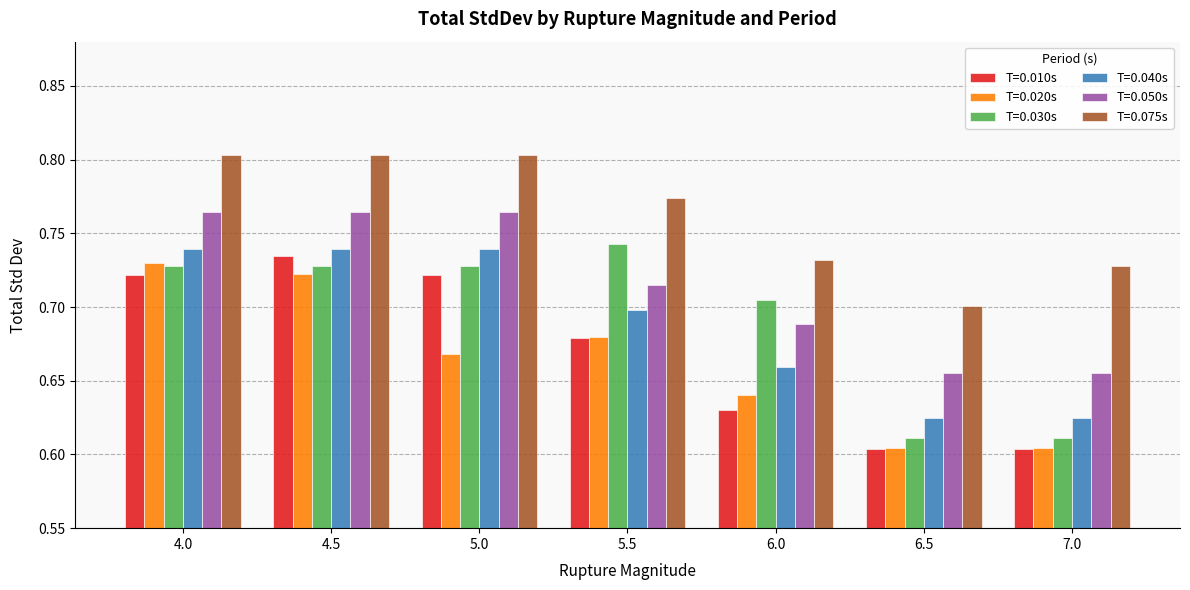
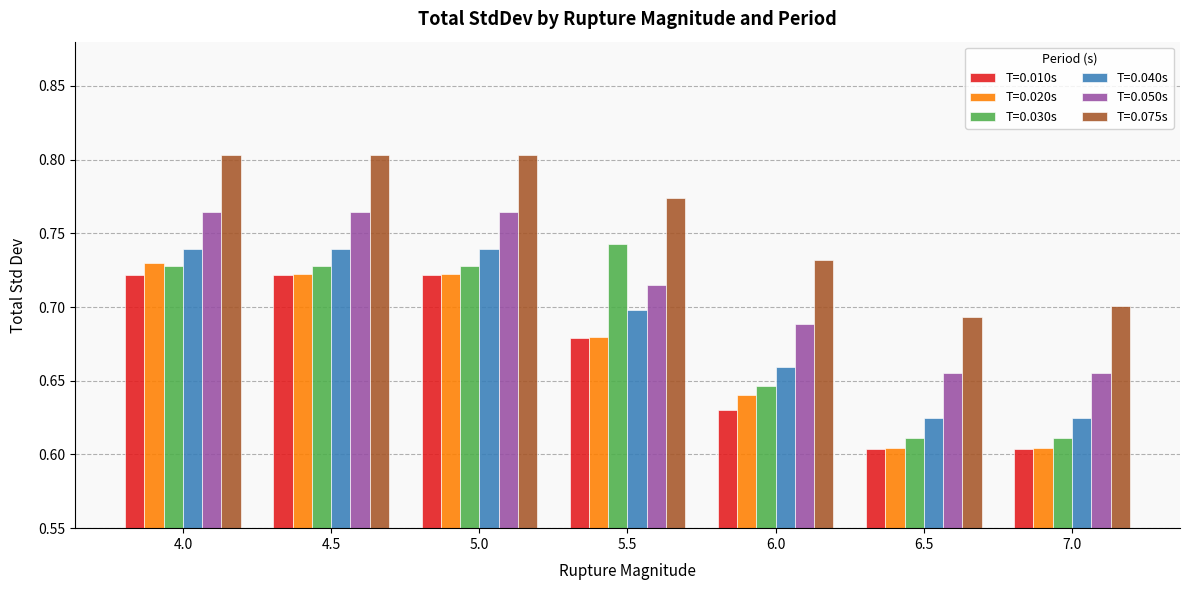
T=0.010s, 4.5: 0.735 -> 0.722
T=0.020s, 5.0: 0.668 -> 0.723
T=0.030s, 6.0: 0.705 -> 0.647
T=0.075s, 6.5: 0.701 -> 0.693
T=0.075s, 7.0: 0.728 -> 0.701
